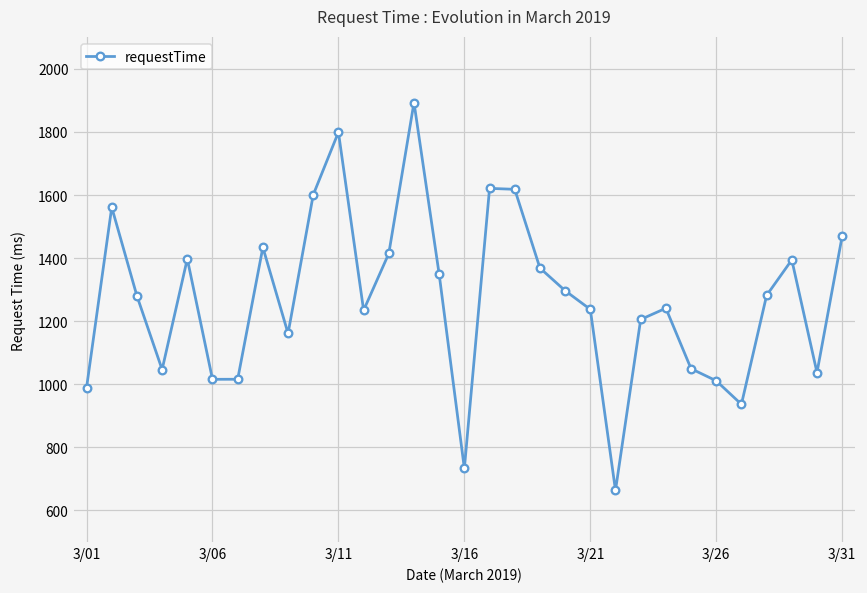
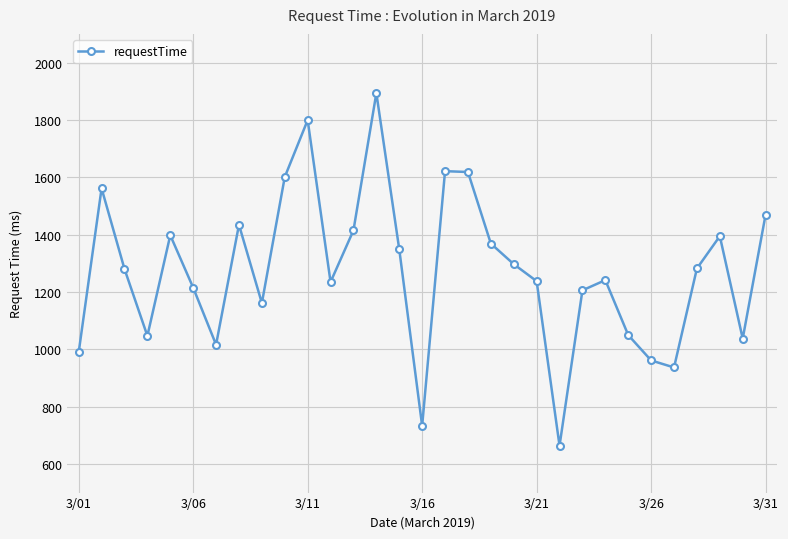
3/06: 1020 -> 1210
3/26: 1010 -> 960
